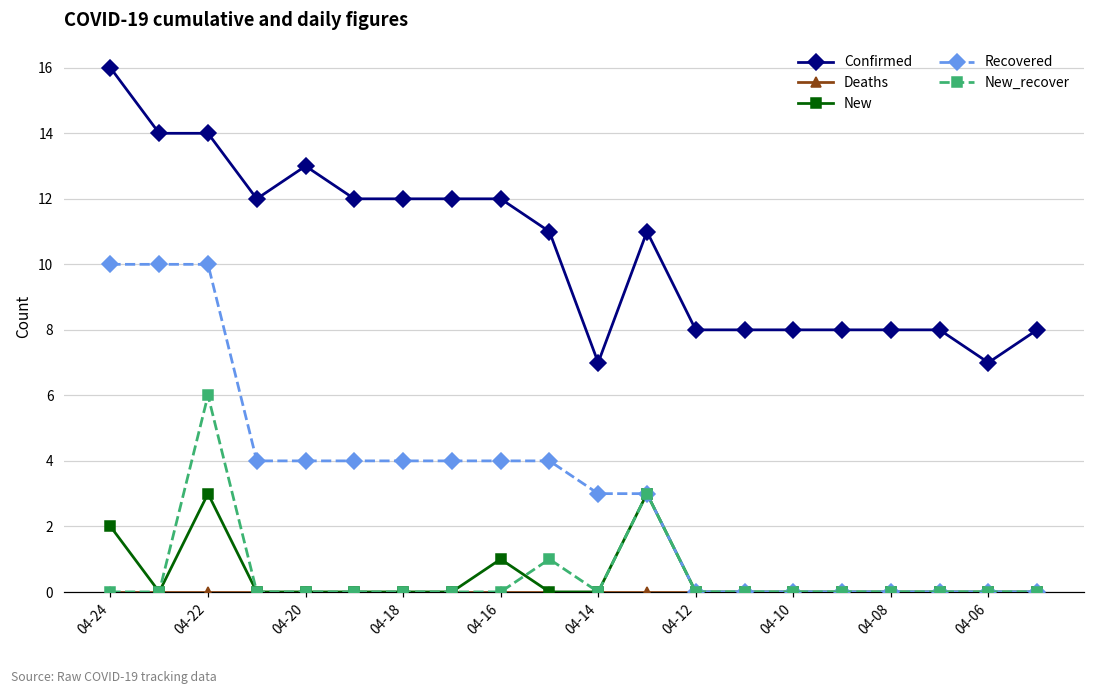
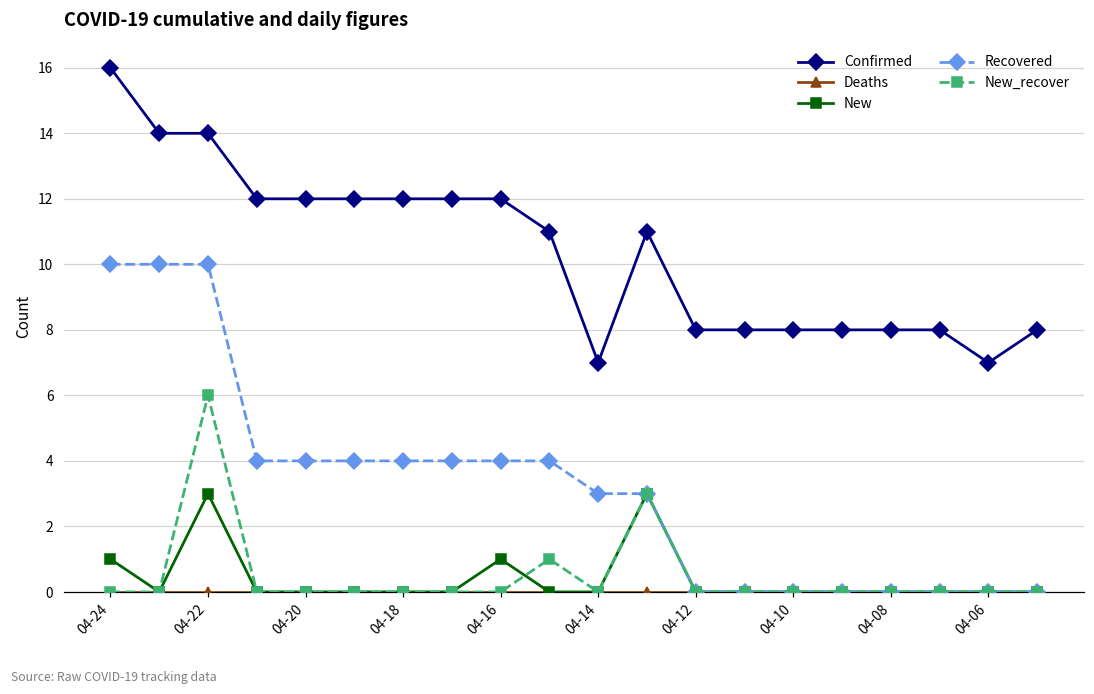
New, 04-24: 2 -> 1
Confirmed, 04-20: 13 -> 12
